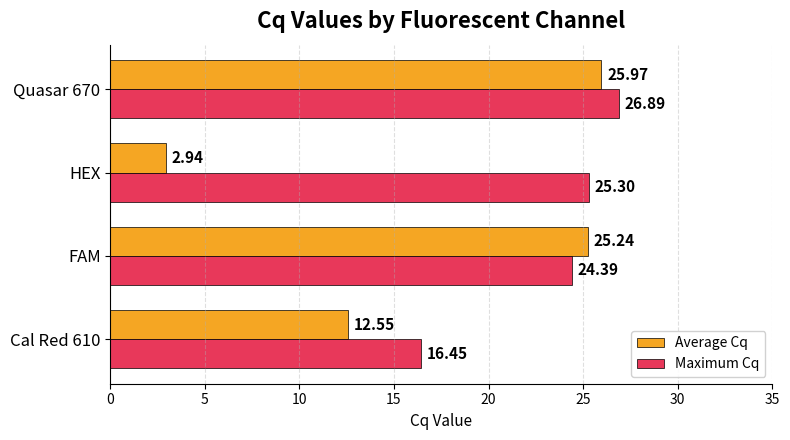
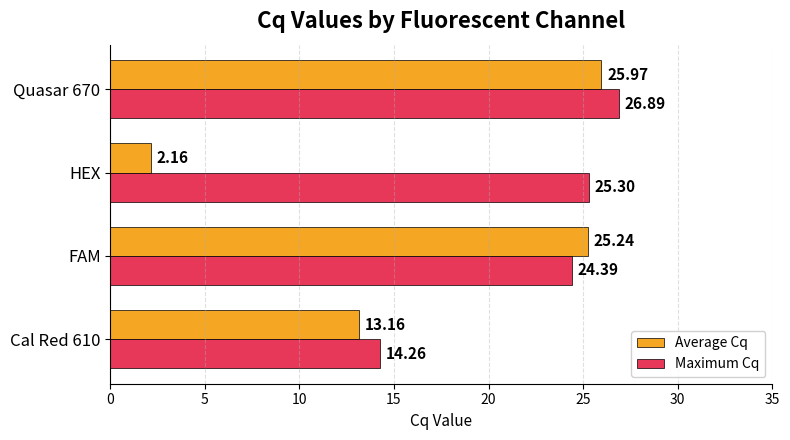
Average Cq, HEX: 2.94 -> 2.16
Average Cq, Cal Red 610: 12.55 -> 13.16
Maximum Cq, Cal Red 610: 16.45 -> 14.26
